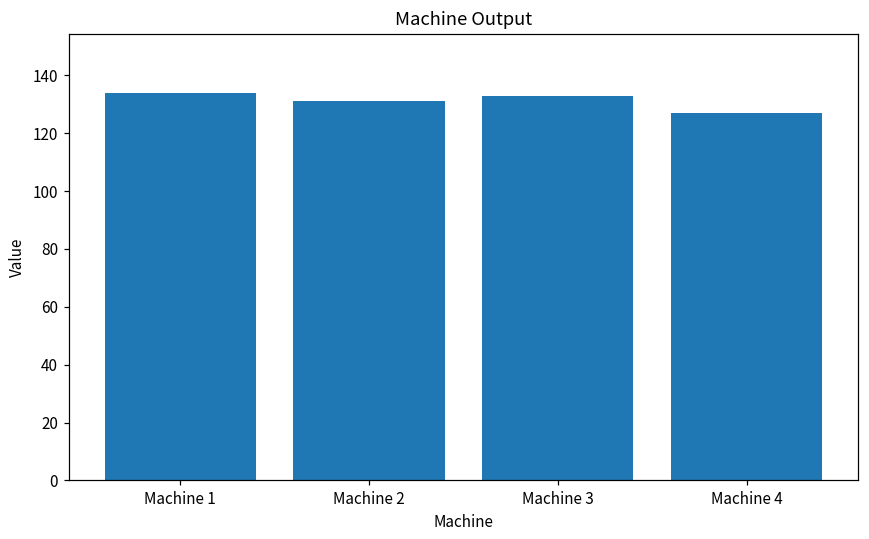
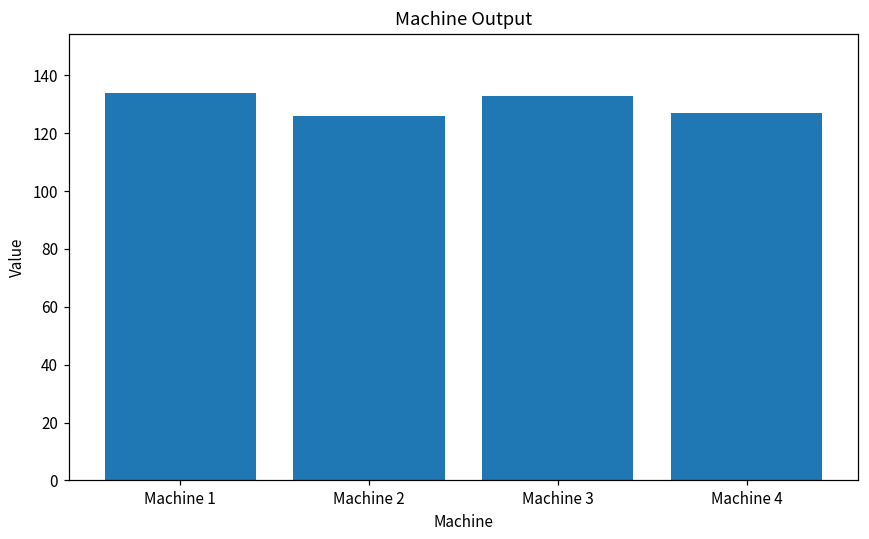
Machine 2: 131 -> 126
